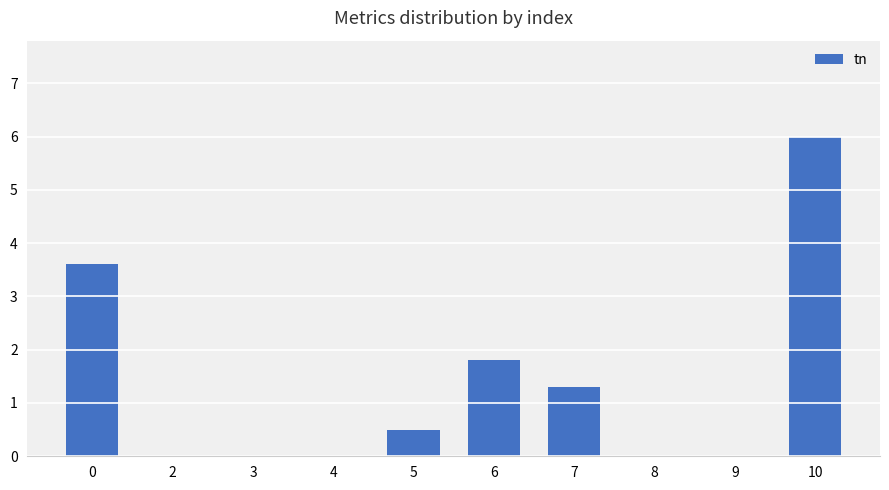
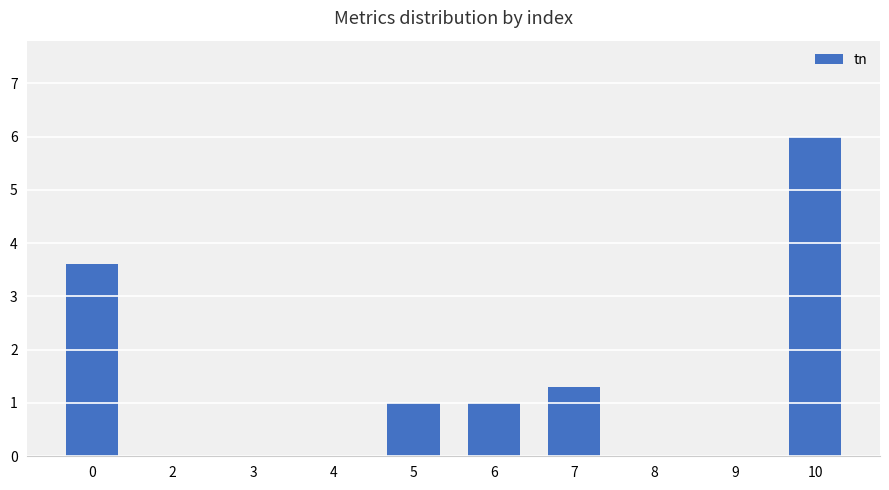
5: 0.5 -> 1.0
6: 1.8 -> 1.0
